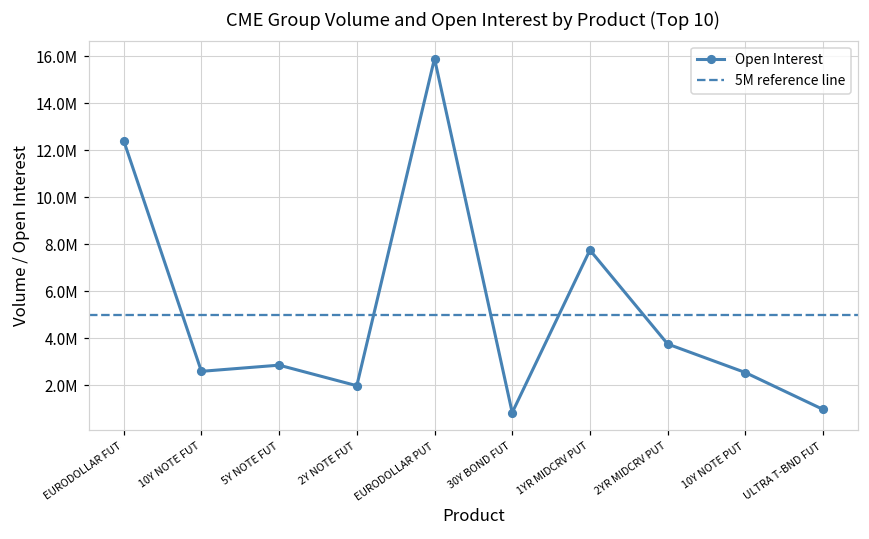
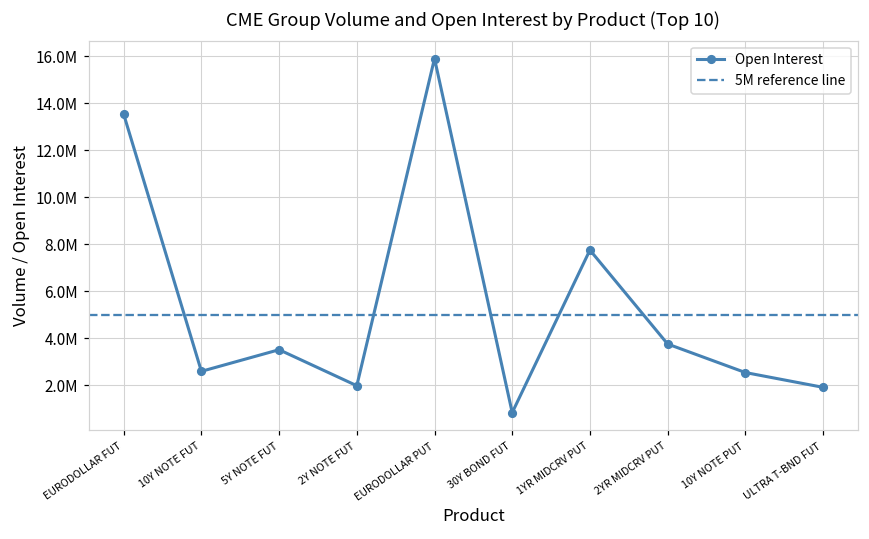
EURODOLLAR FUT: 12400000 -> 13500000
5Y NOTE FUT: 2900000 -> 3500000
ULTRA T-BND FUT: 1000000 -> 1900000
